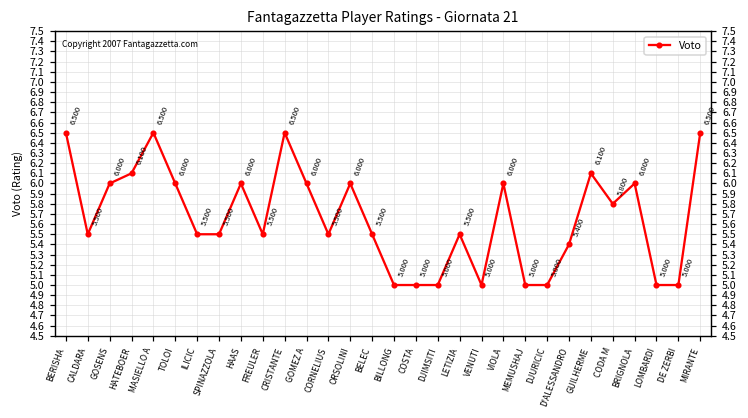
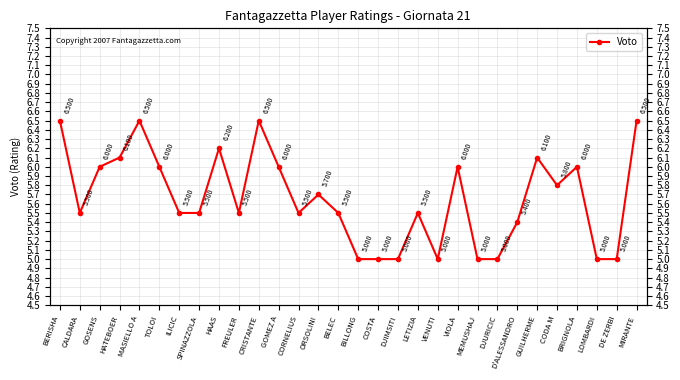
HAAS: 6.000 -> 6.200
ORSOLINI: 6.000 -> 5.700
